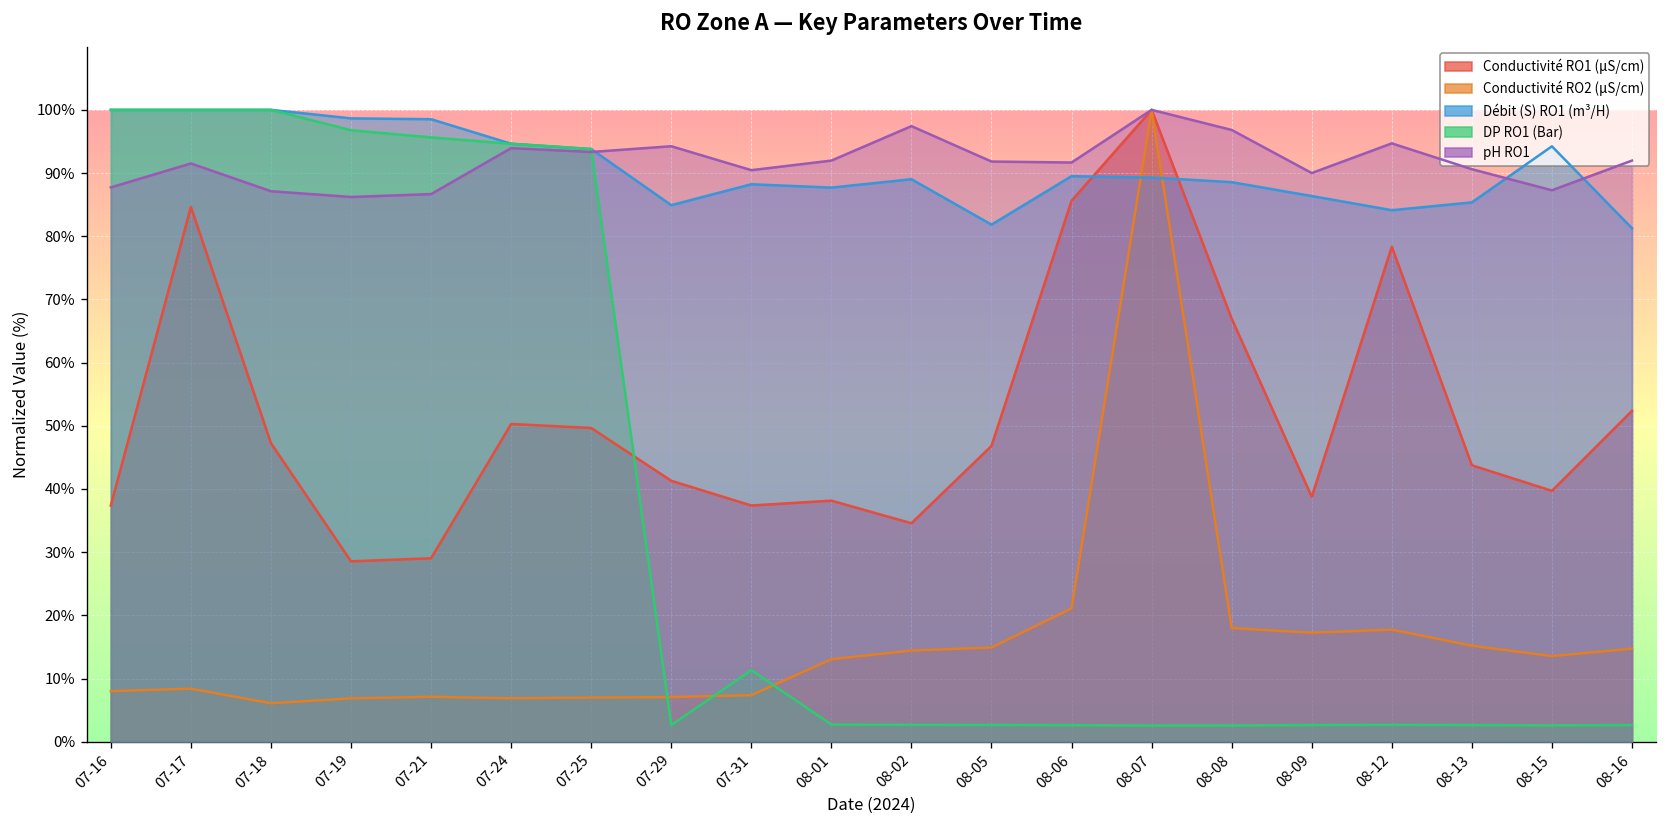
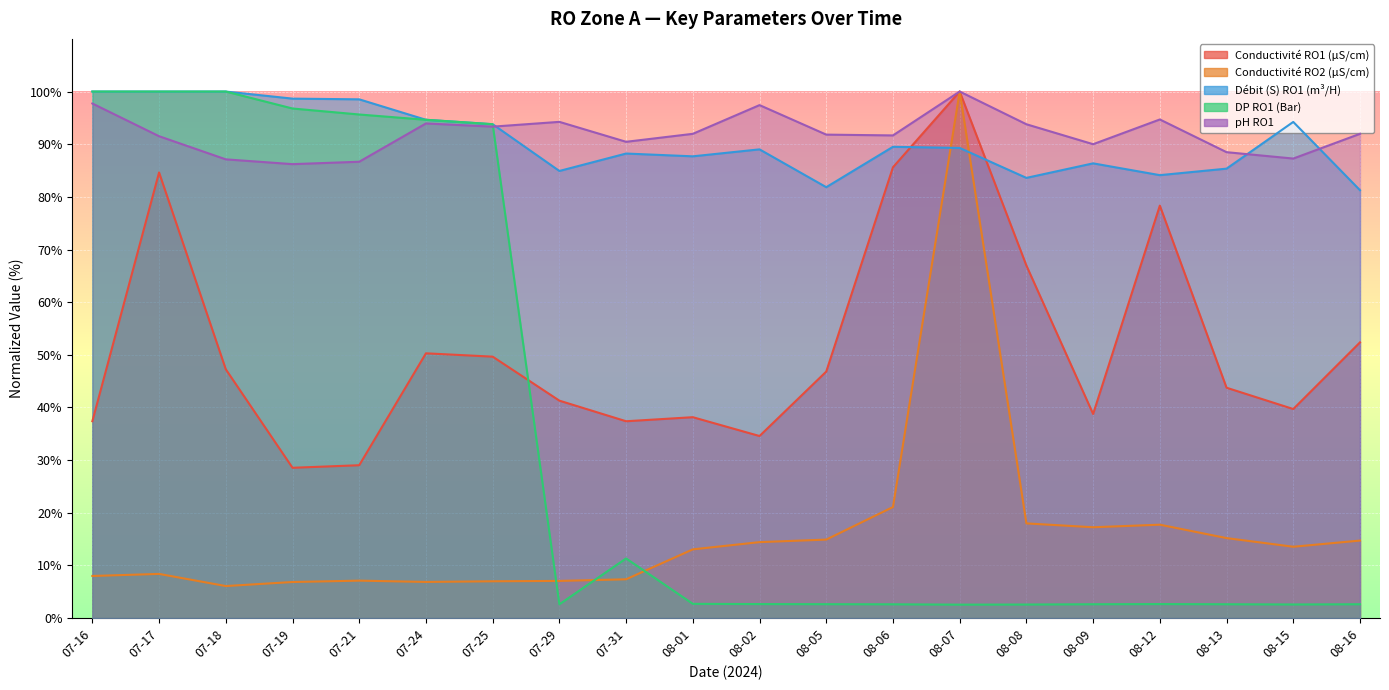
pH RO1, 07-16: 88% -> 98%
Débit (S) RO1 (m³/H), 08-08: 89% -> 84%
pH RO1, 08-08: 97% -> 94%
pH RO1, 08-13: 91% -> 88%
